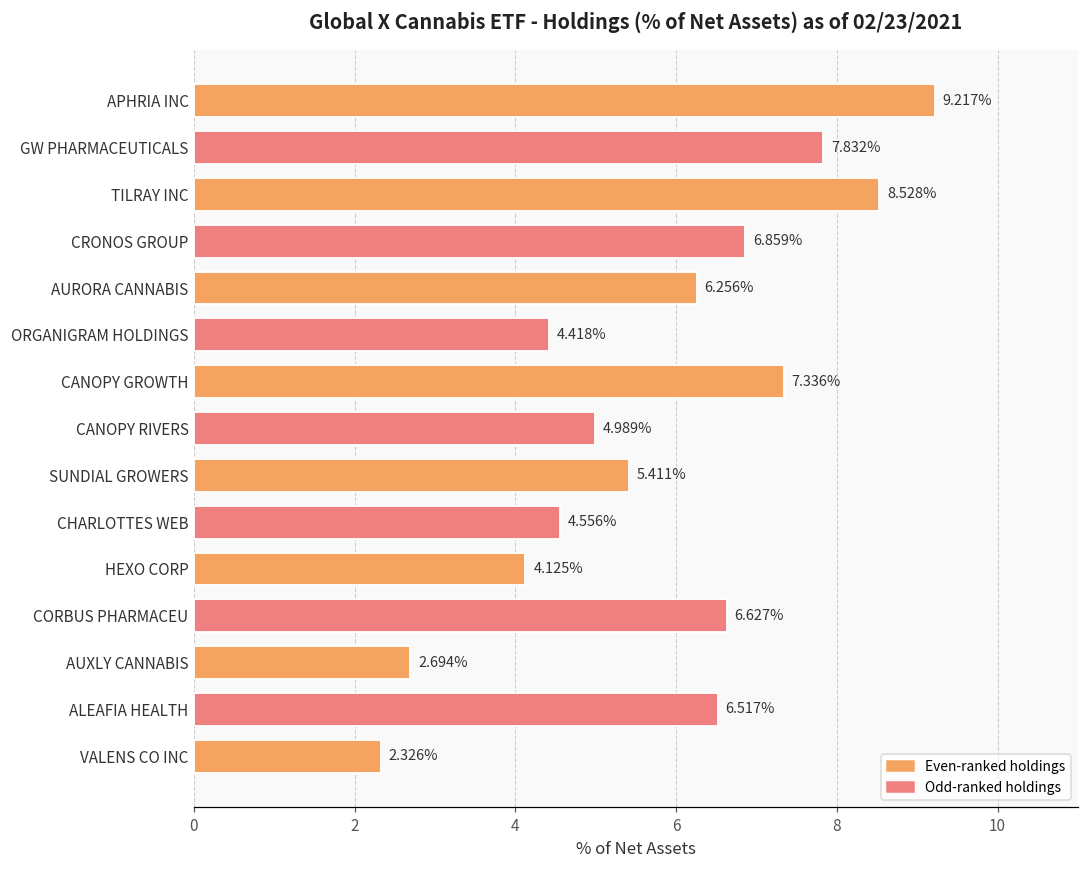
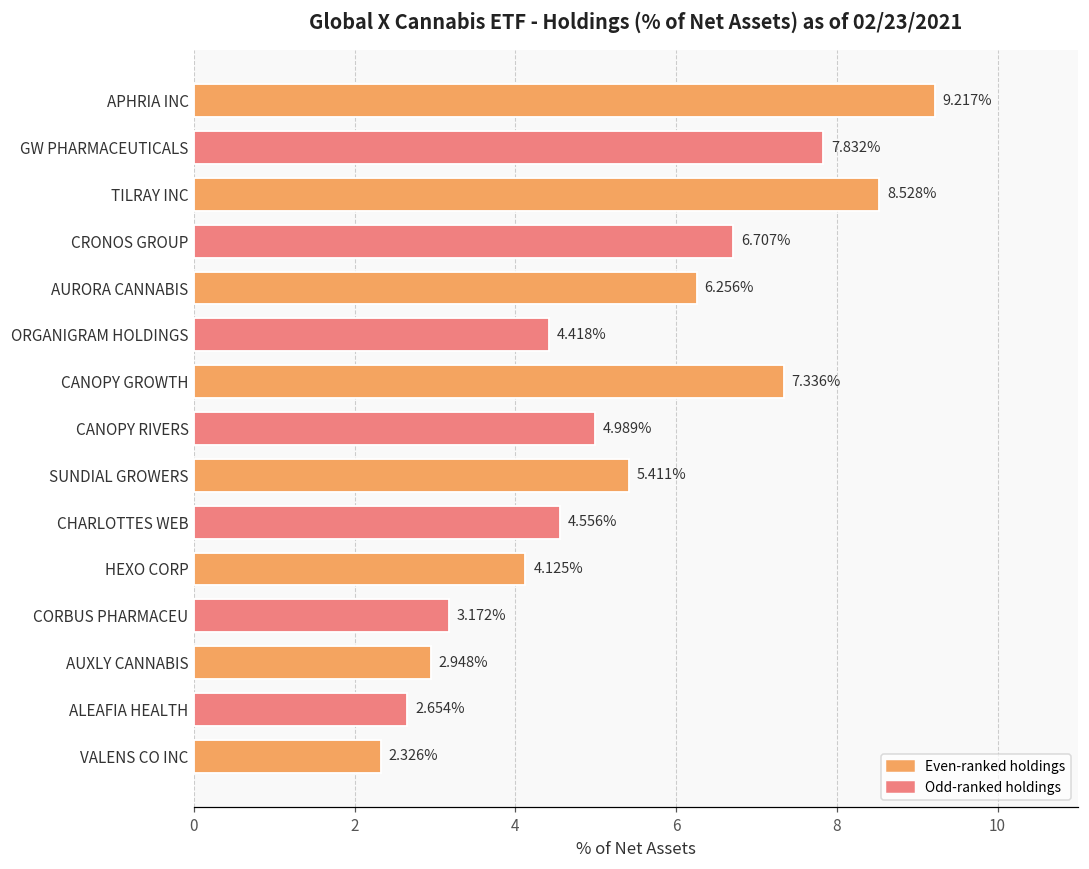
CRONOS GROUP: 6.859% -> 6.707%
CORBUS PHARMACEU: 6.627% -> 3.172%
AUXLY CANNABIS: 2.694% -> 2.948%
ALEAFIA HEALTH: 6.517% -> 2.654%
